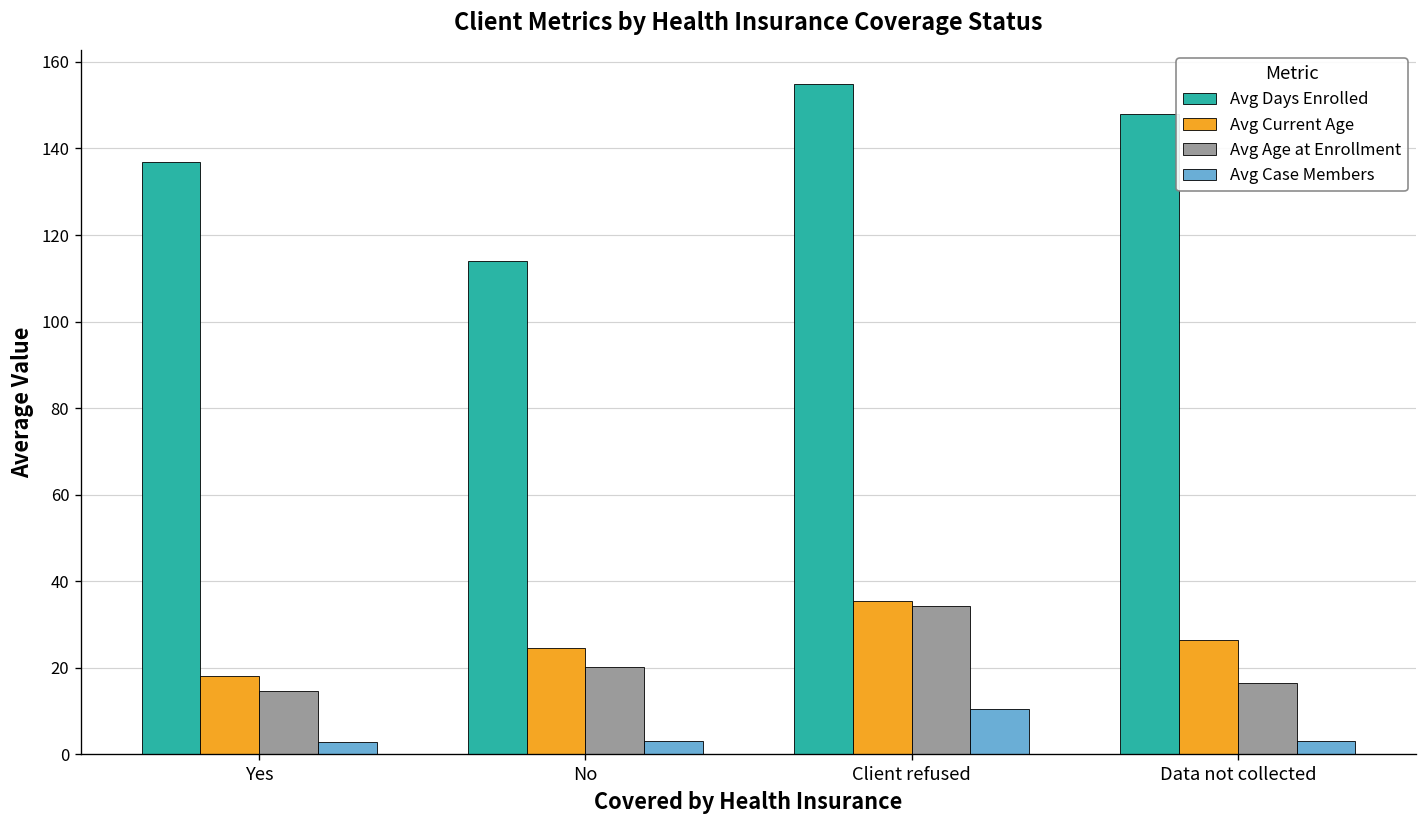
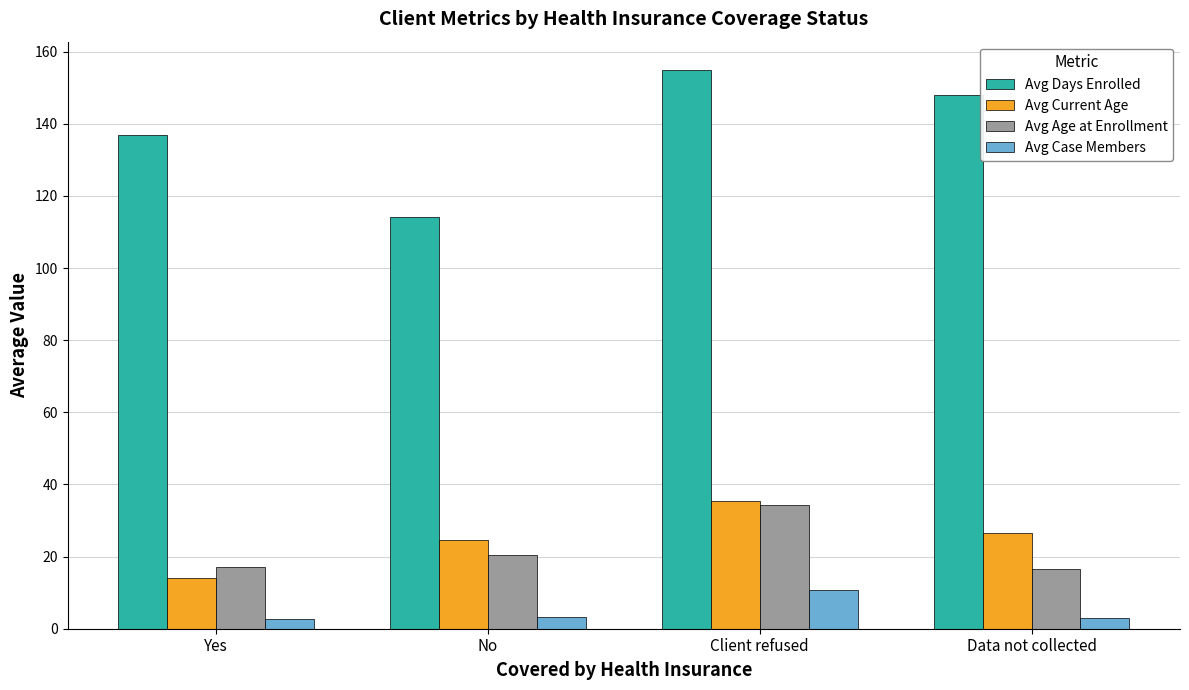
Avg Current Age, Yes: 18 -> 14
Avg Age at Enrollment, Yes: 15 -> 17
